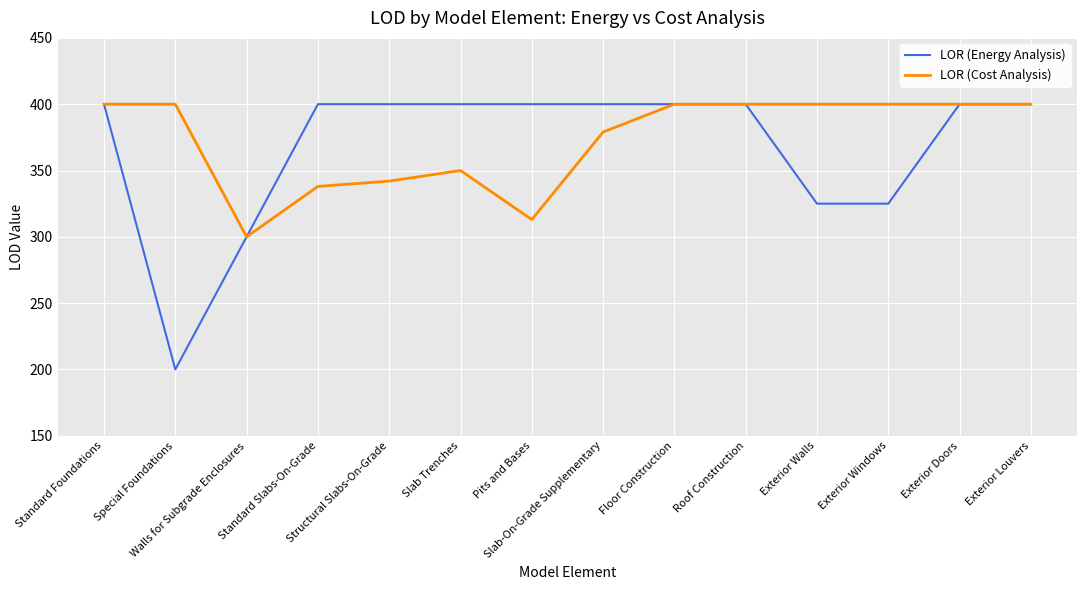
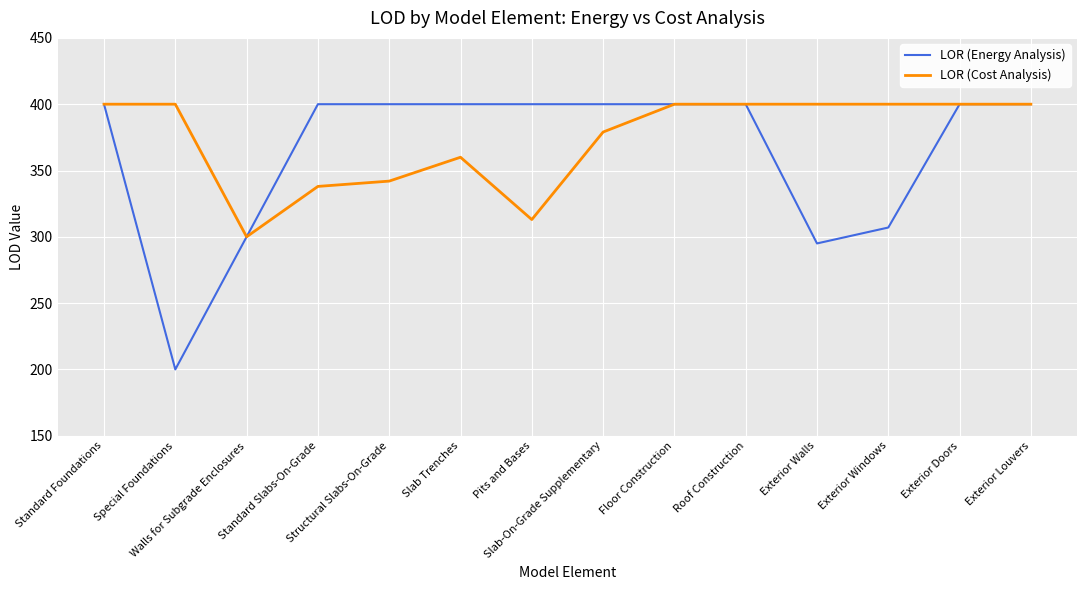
LOR (Cost Analysis), Slab Trenches: 350 -> 360
LOR (Energy Analysis), Exterior Walls: 325 -> 295
LOR (Energy Analysis), Exterior Windows: 325 -> 307
